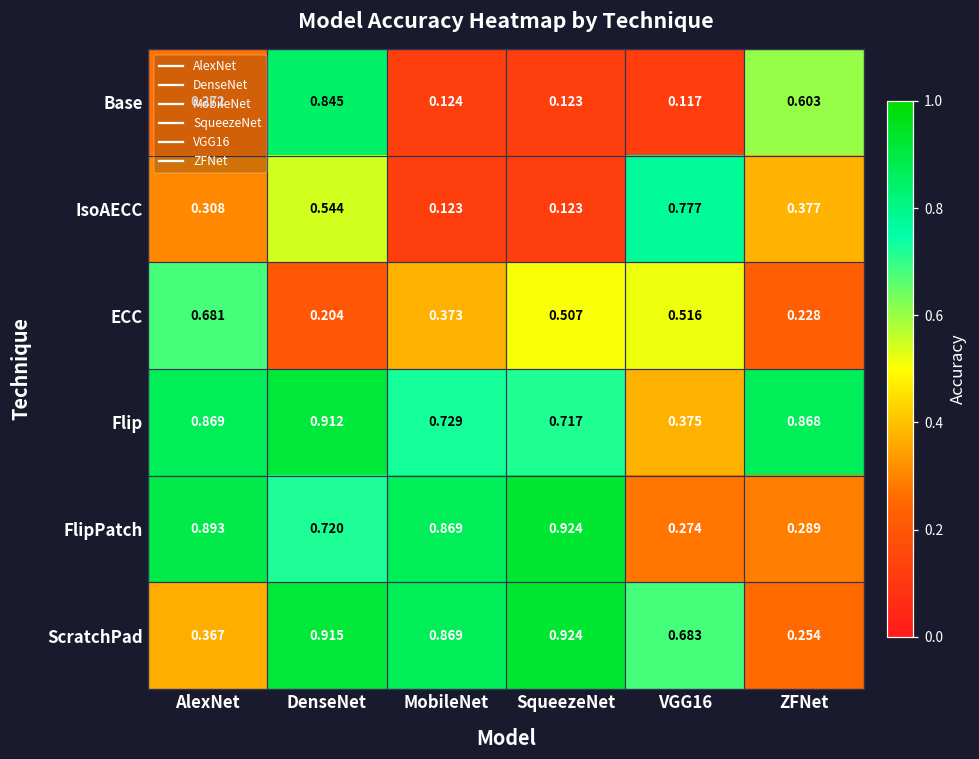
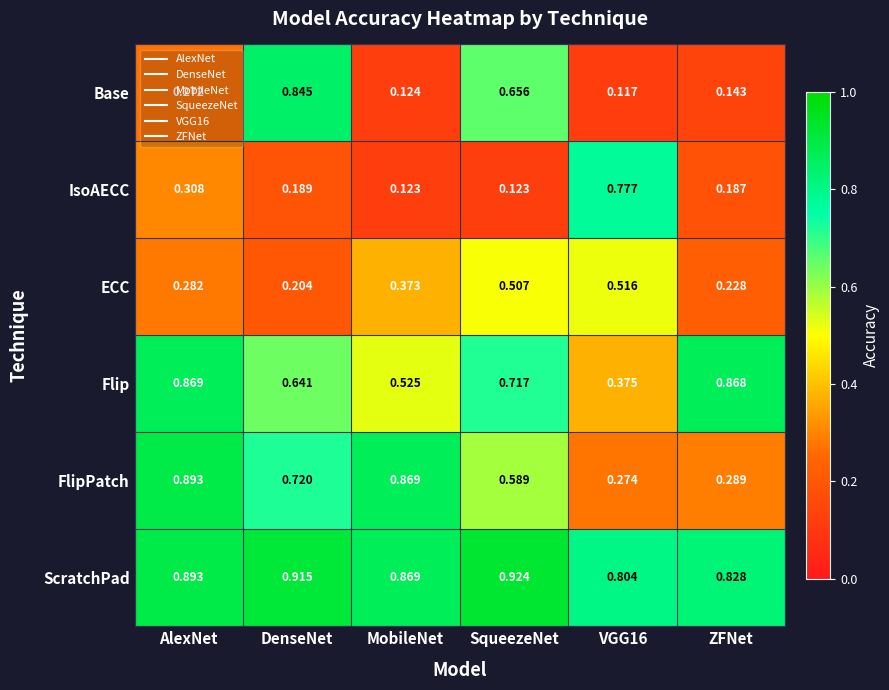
Base, SqueezeNet: 0.123 -> 0.656
Base, ZFNet: 0.603 -> 0.143
IsoAECC, DenseNet: 0.544 -> 0.189
IsoAECC, ZFNet: 0.377 -> 0.187
ECC, AlexNet: 0.681 -> 0.282
Flip, DenseNet: 0.912 -> 0.641
Flip, MobileNet: 0.729 -> 0.525
FlipPatch, SqueezeNet: 0.924 -> 0.589
ScratchPad, AlexNet: 0.367 -> 0.893
ScratchPad, VGG16: 0.683 -> 0.804
ScratchPad, ZFNet: 0.254 -> 0.828
